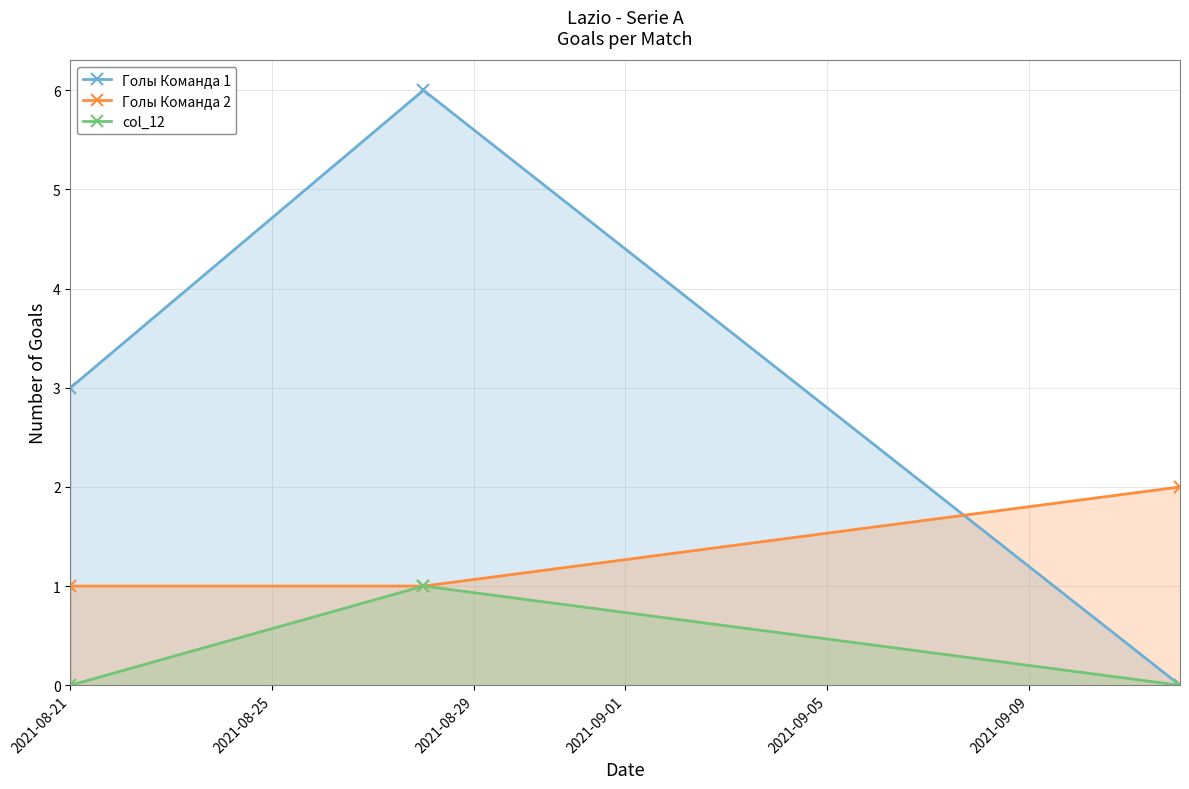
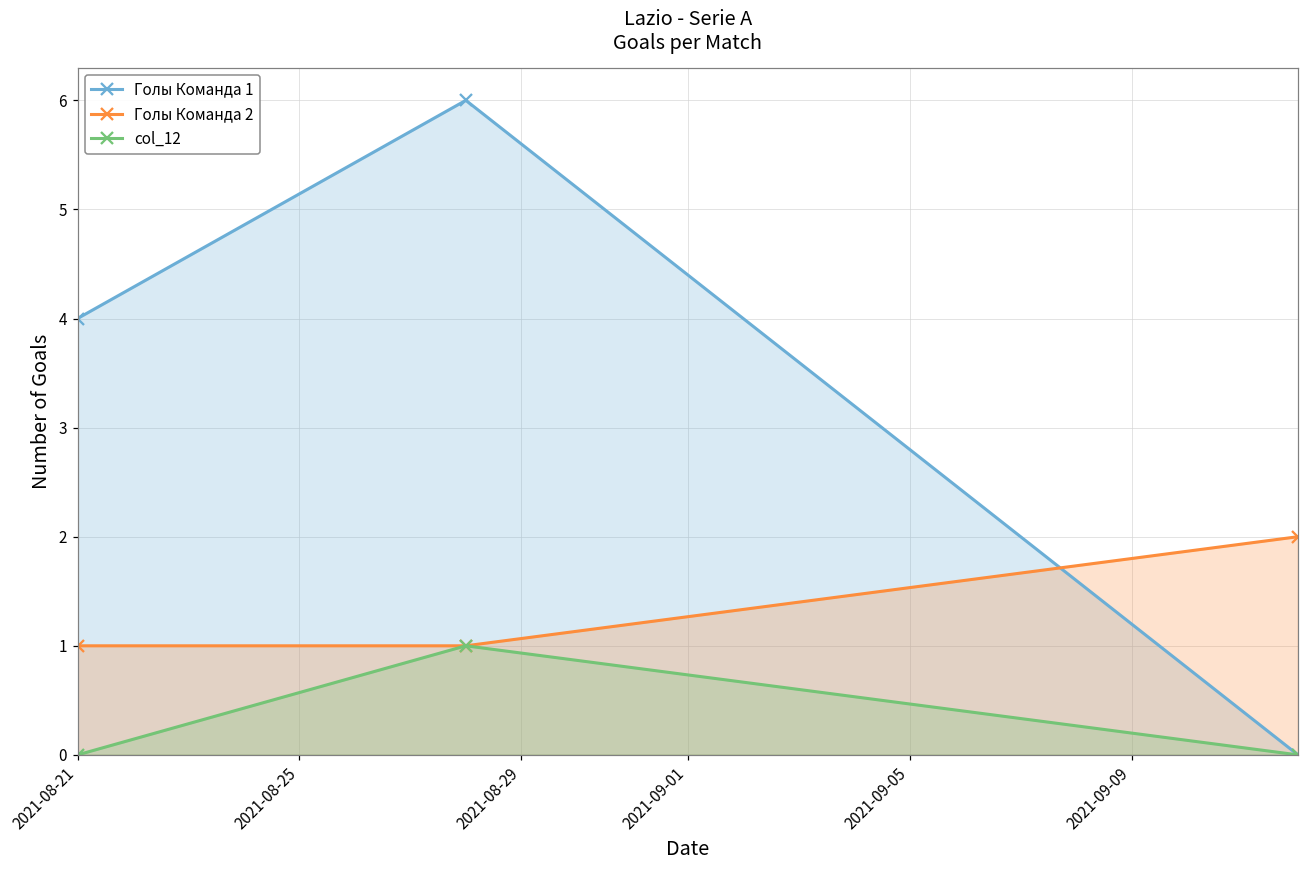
Голы Команда 1, 2021-08-21: 3 -> 4
